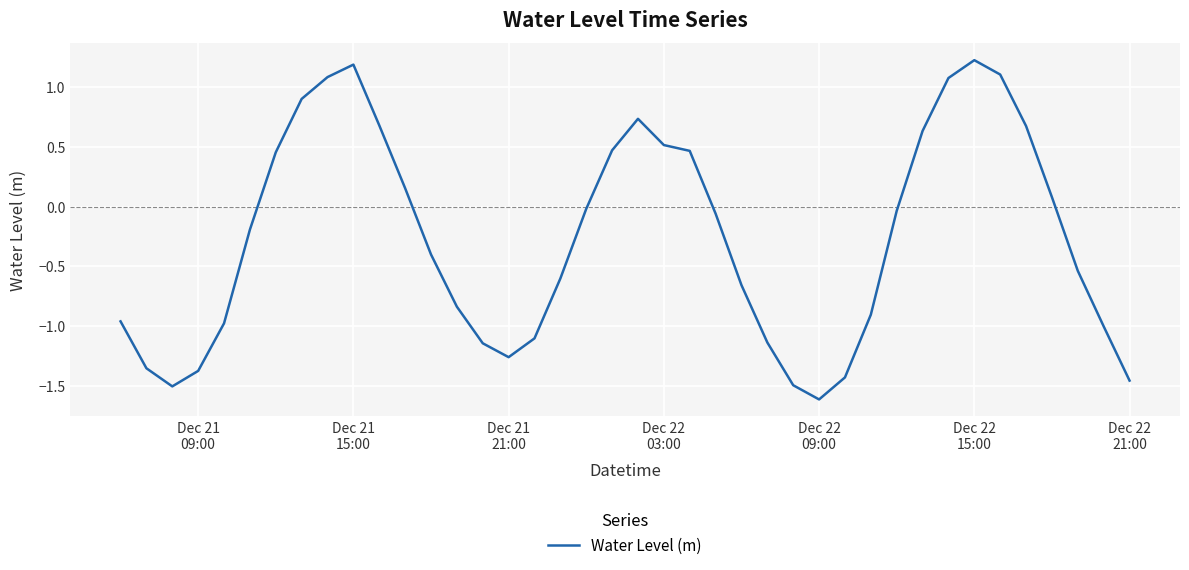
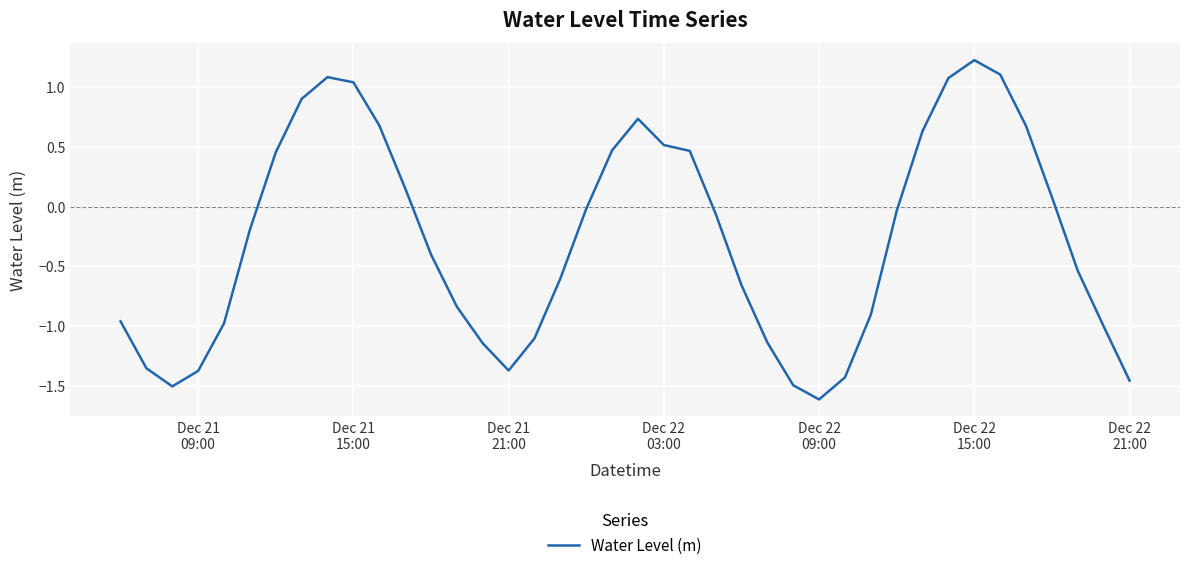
Dec 21 15:00: 1.19 -> 1.04
Dec 21 21:00: -1.26 -> -1.37
